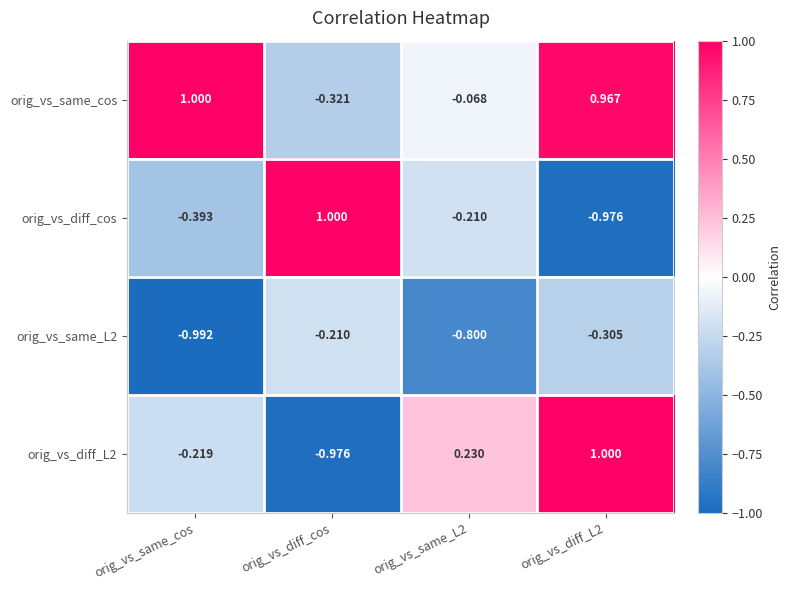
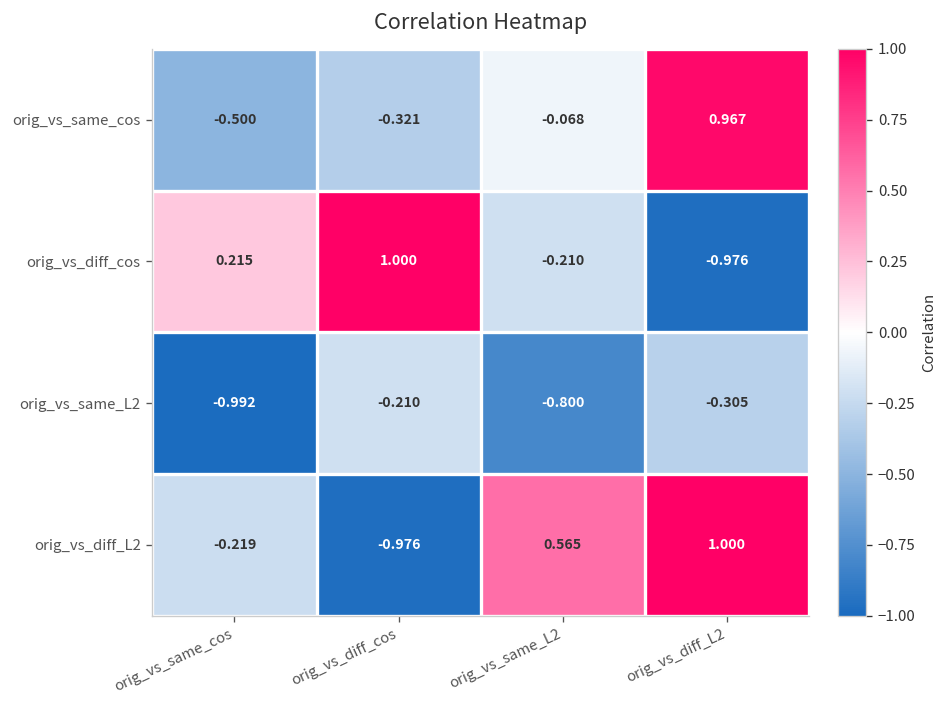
orig_vs_same_cos, orig_vs_same_cos: 1.000 -> -0.500
orig_vs_diff_cos, orig_vs_same_cos: -0.393 -> 0.215
orig_vs_diff_L2, orig_vs_same_L2: 0.230 -> 0.565
